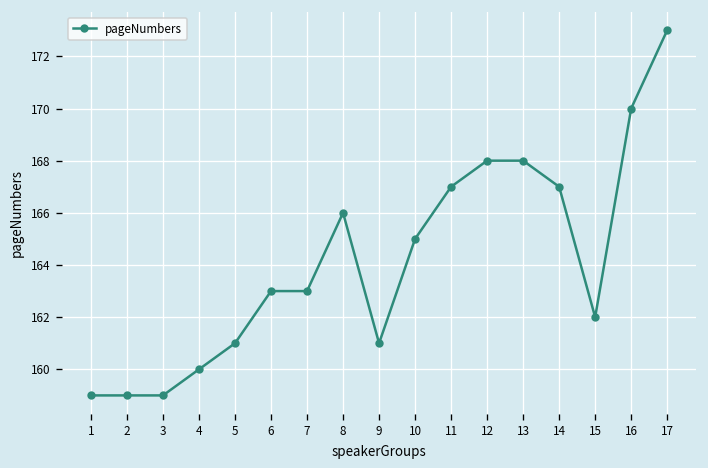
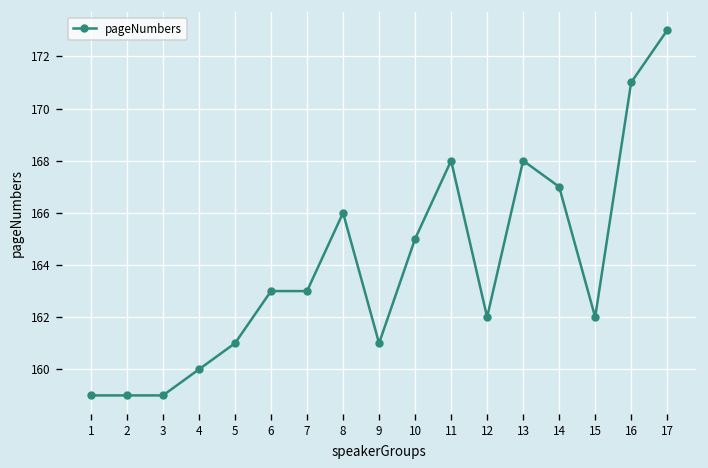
11: 167 -> 168
12: 168 -> 162
16: 170 -> 171
